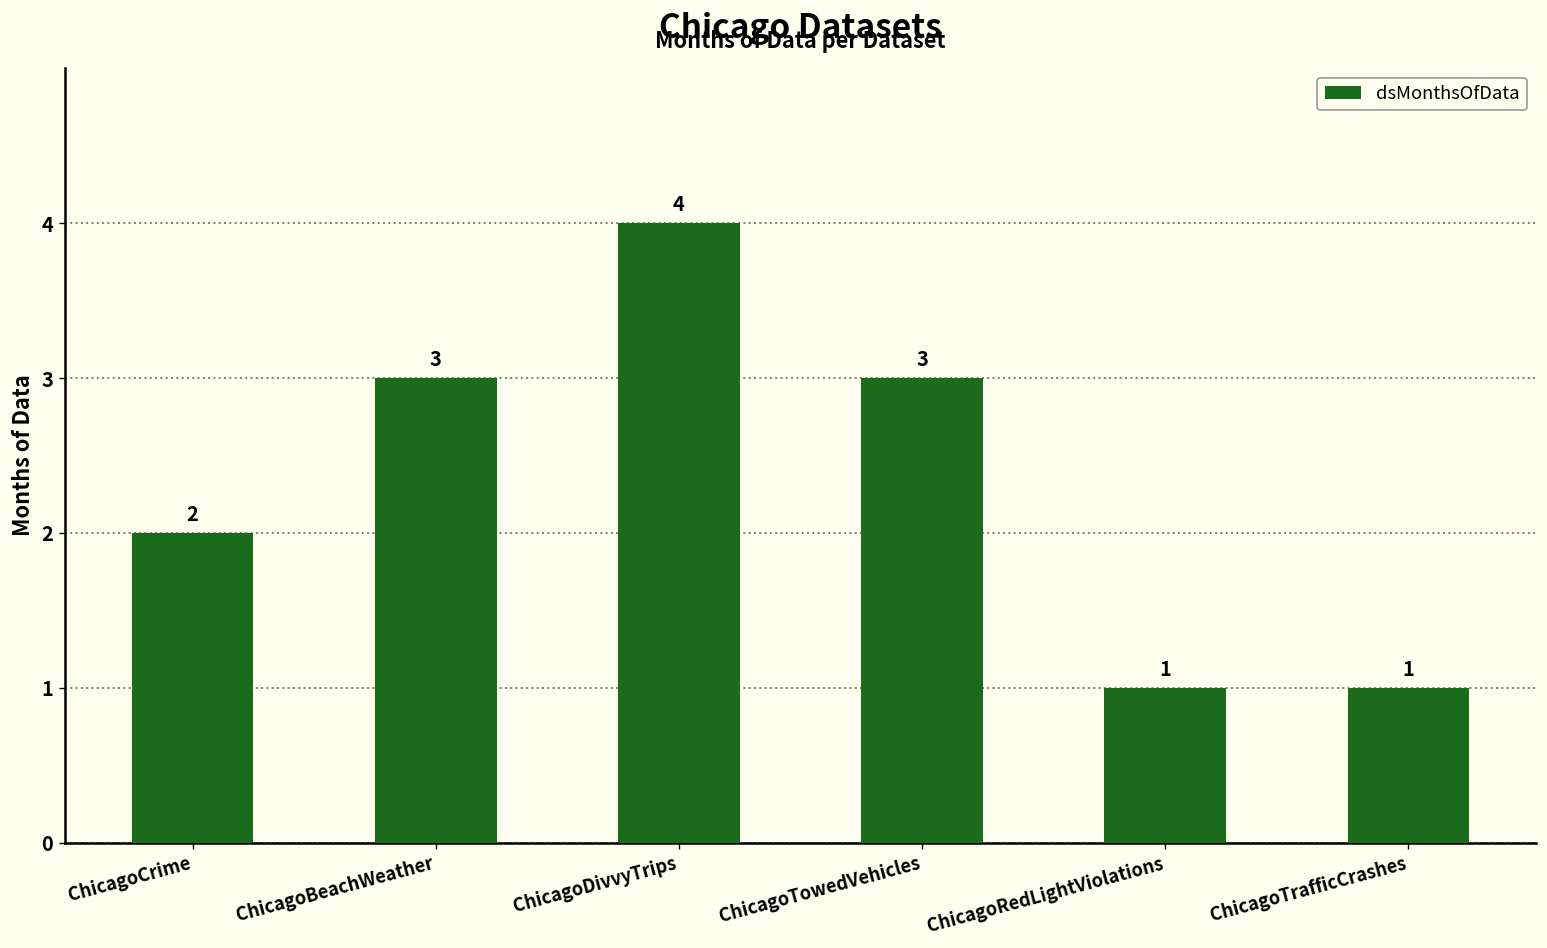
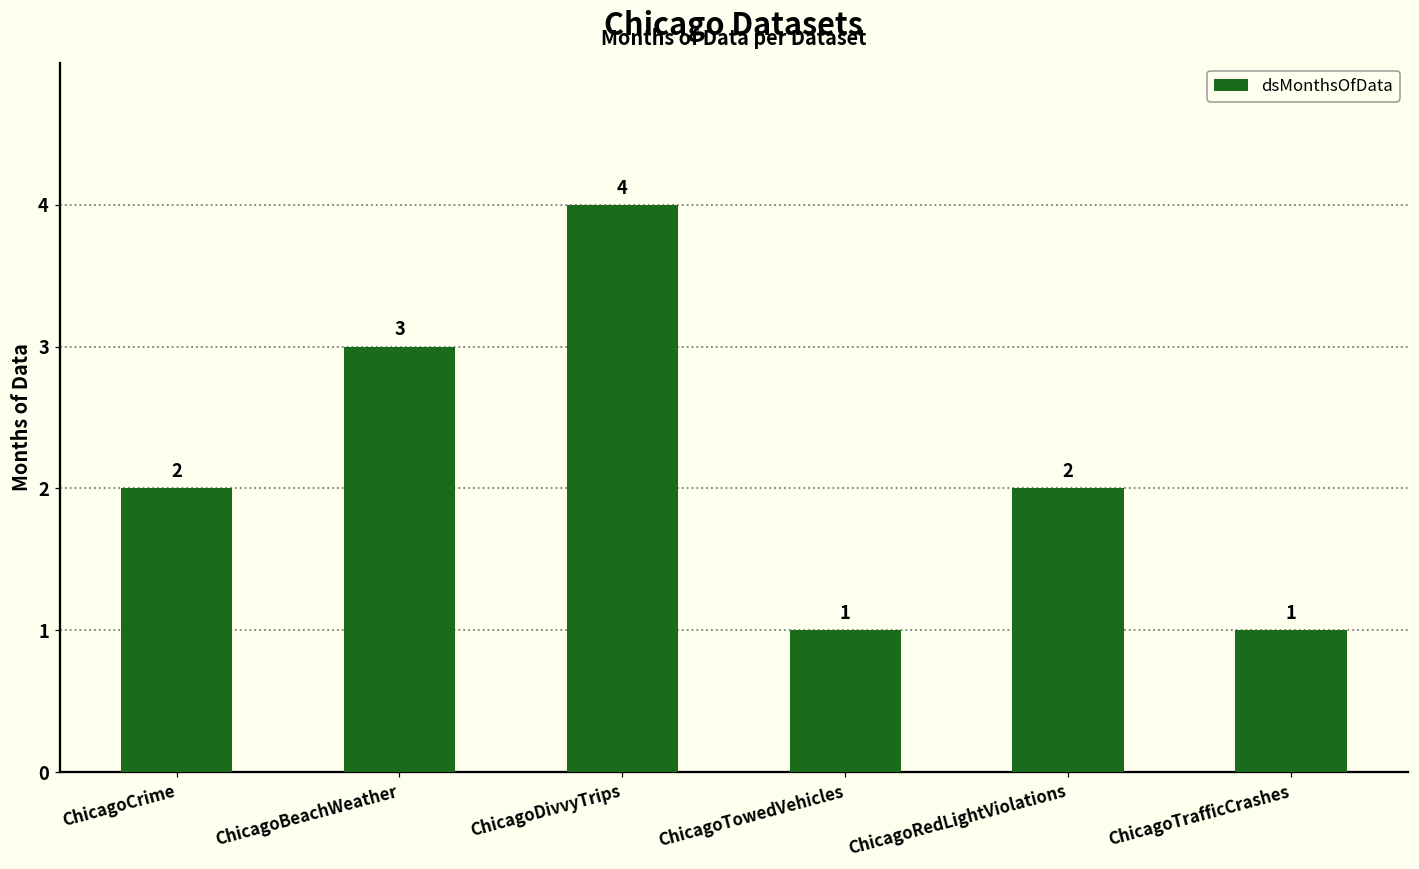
ChicagoTowedVehicles: 3 -> 1
ChicagoRedLightViolations: 1 -> 2
